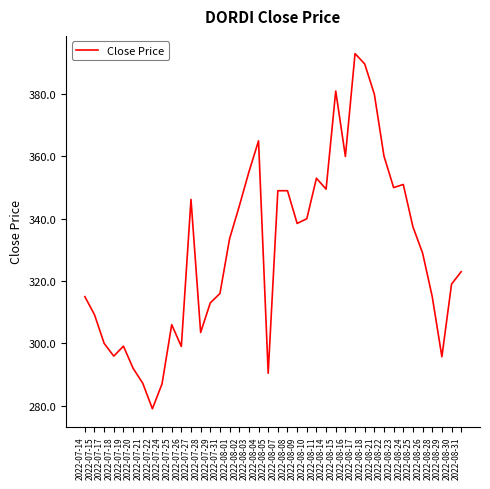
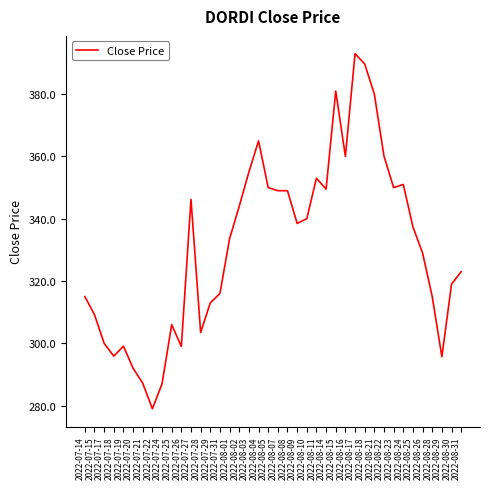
2022-08-05: 290 -> 350
